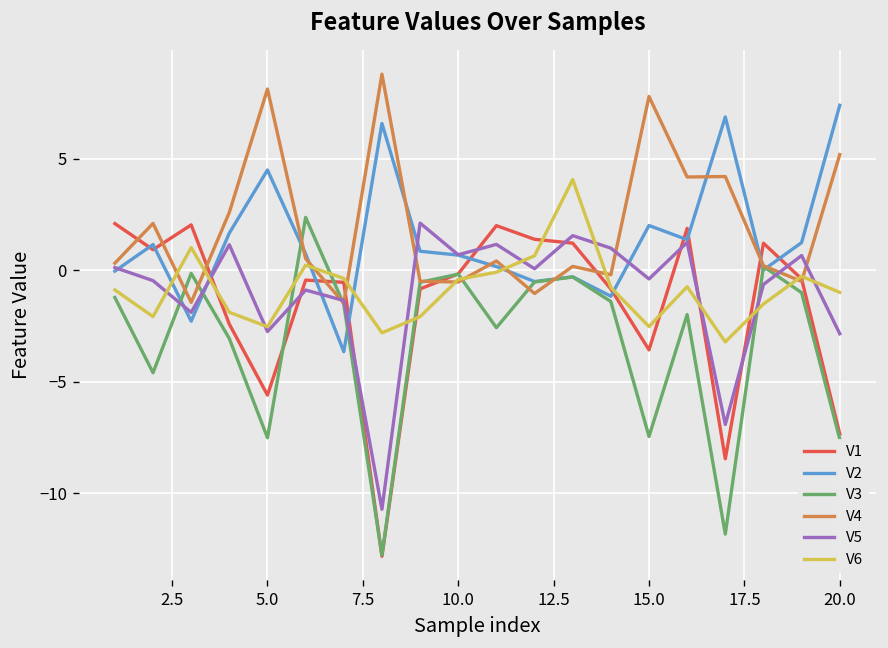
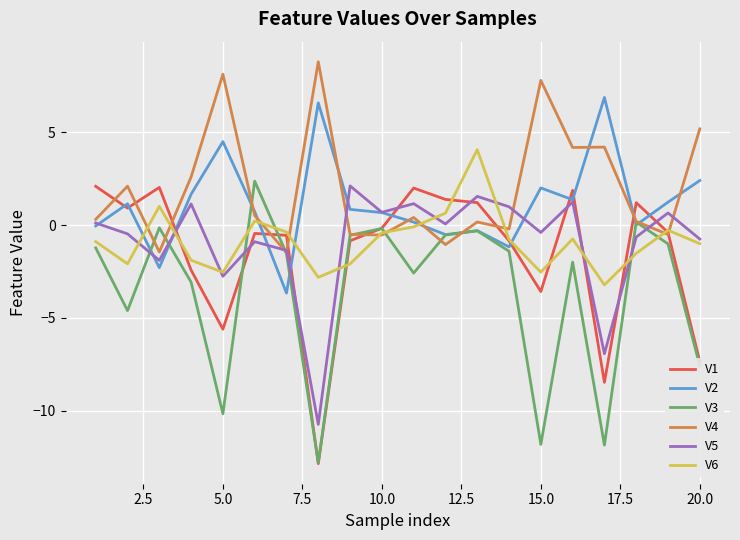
V3, 5.0: -7.5 -> -10.2
V3, 15.0: -7.5 -> -11.8
V2, 20.0: 7.4 -> 2.4
V5, 20.0: -2.9 -> -0.8
